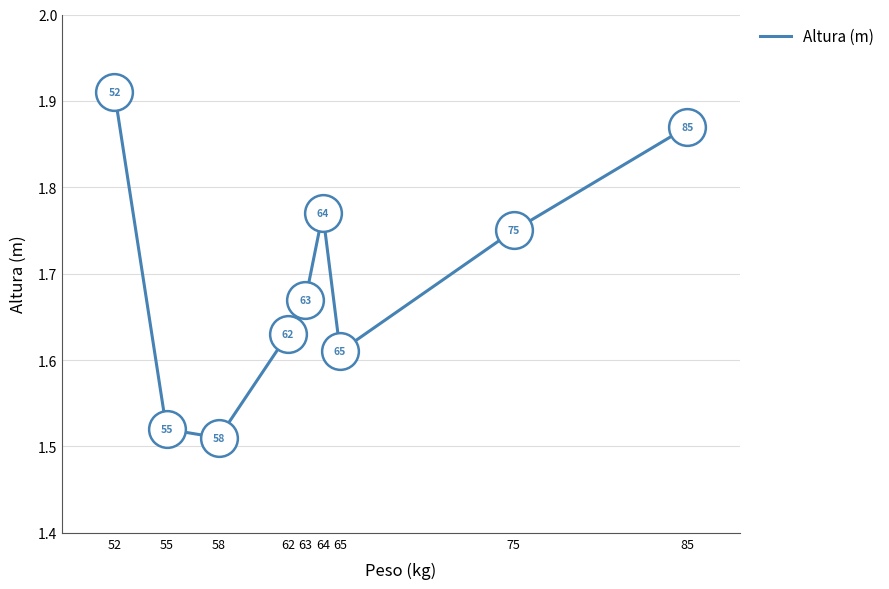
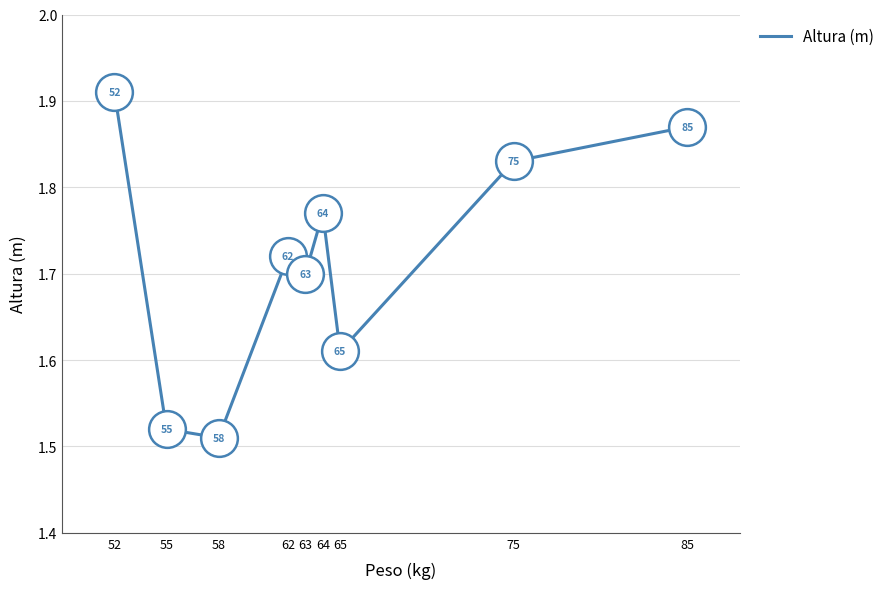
Altura (m), 62: 1.63 -> 1.72
Altura (m), 63: 1.67 -> 1.70
Altura (m), 75: 1.75 -> 1.83
